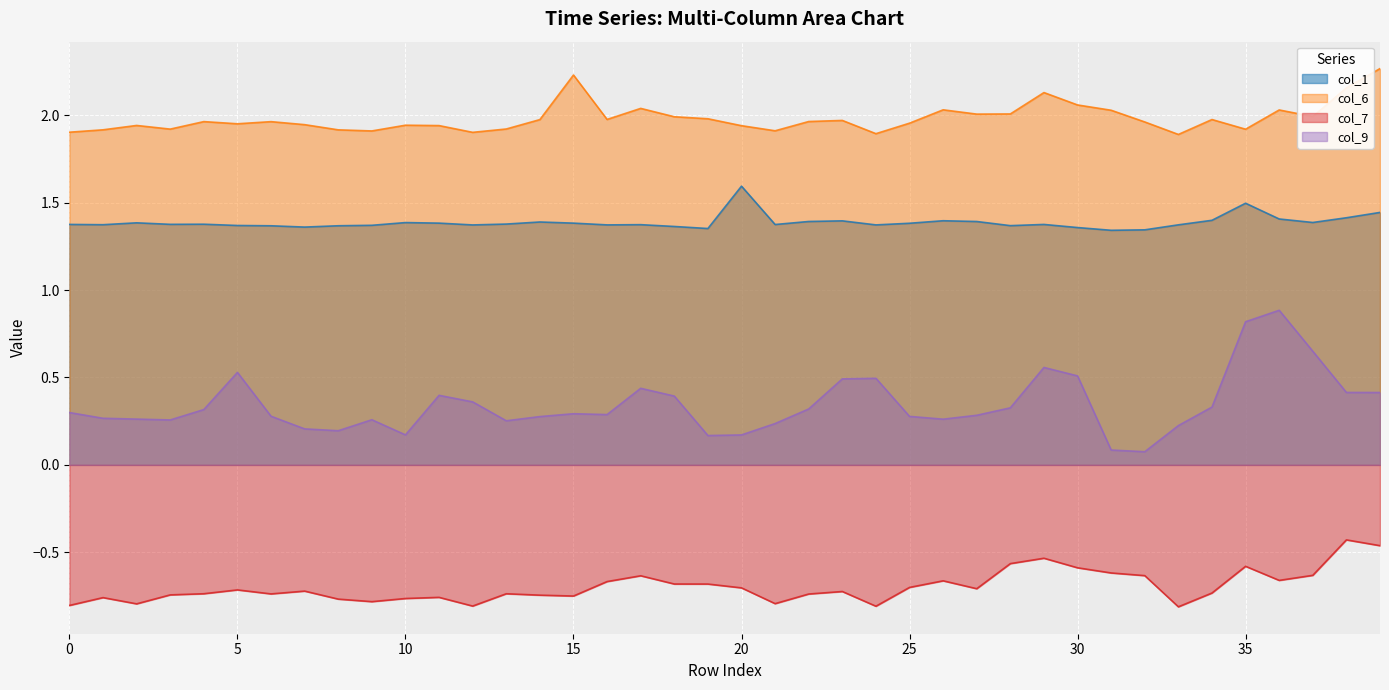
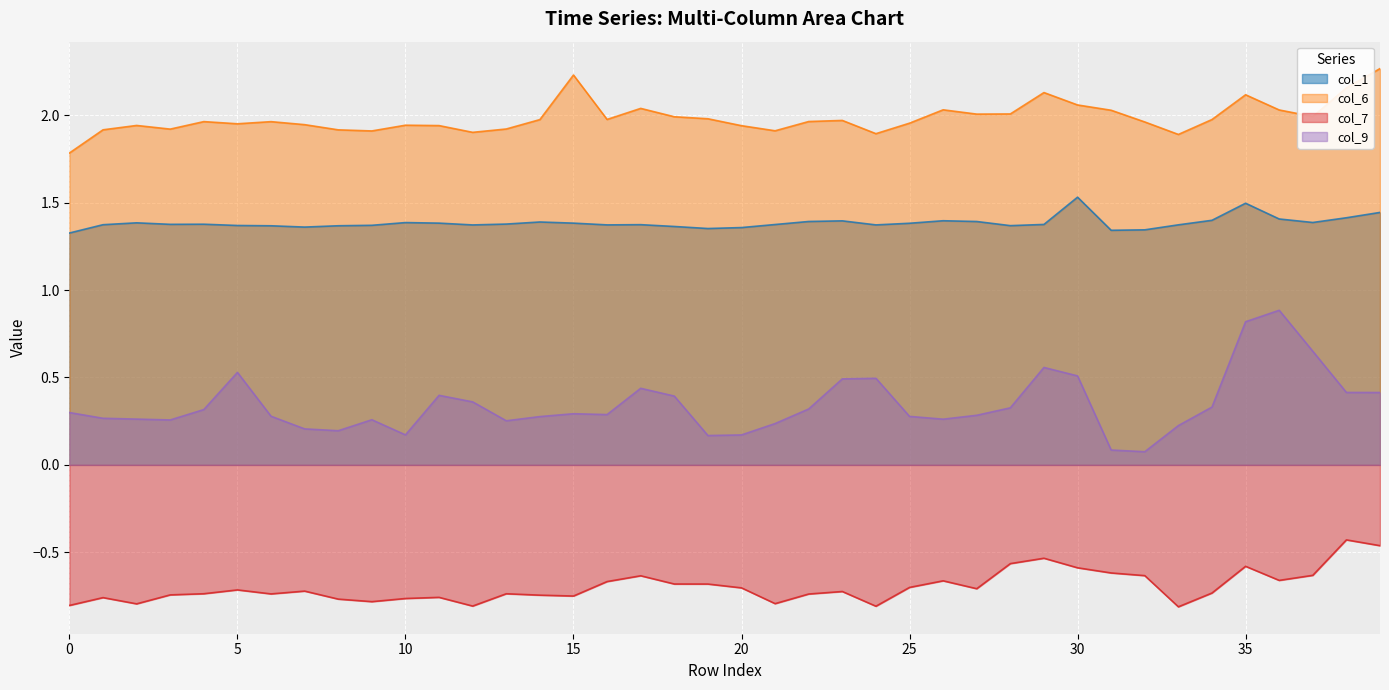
col_1, 0: 1.37 -> 1.33
col_6, 0: 1.90 -> 1.78
col_1, 20: 1.59 -> 1.36
col_1, 30: 1.36 -> 1.53
col_6, 35: 1.92 -> 2.12
